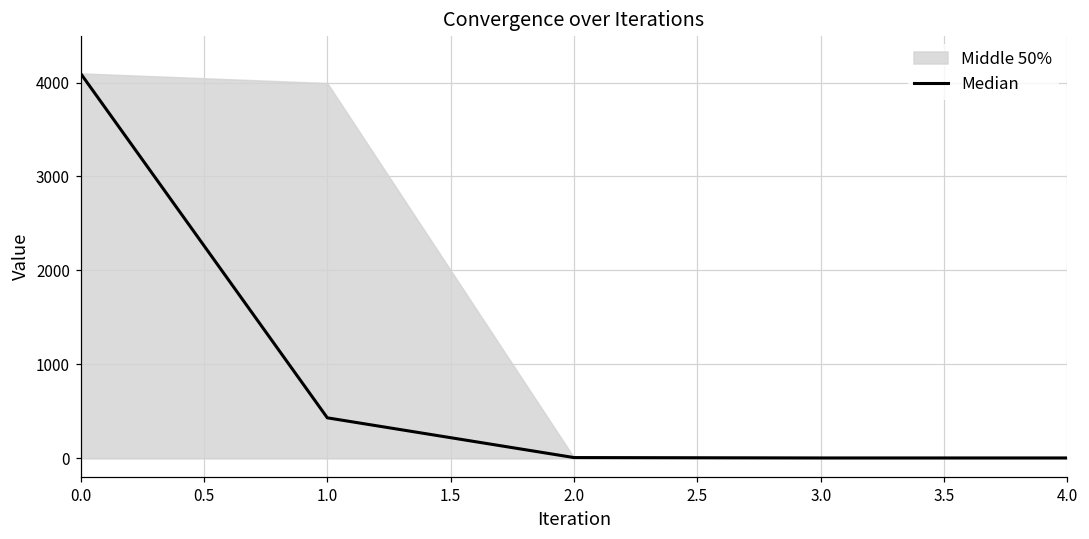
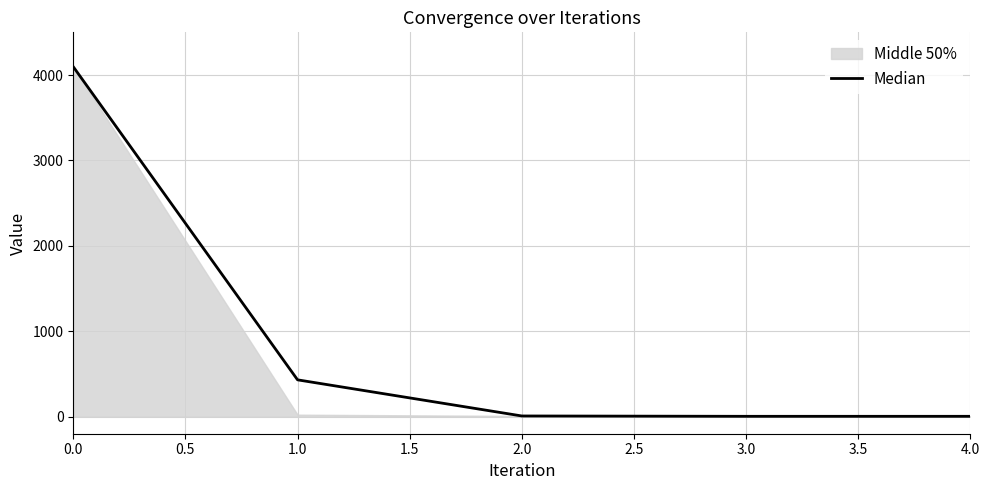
Middle 50%, 1.0: 4000 -> 0
